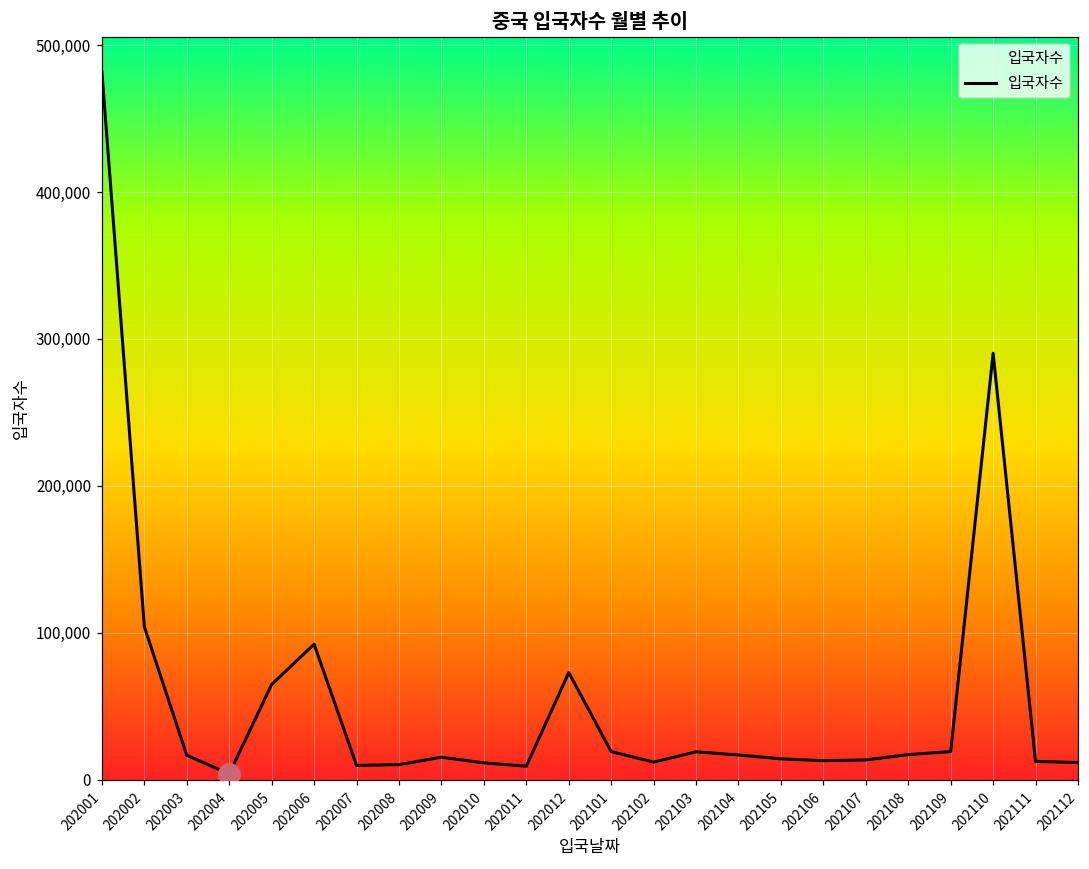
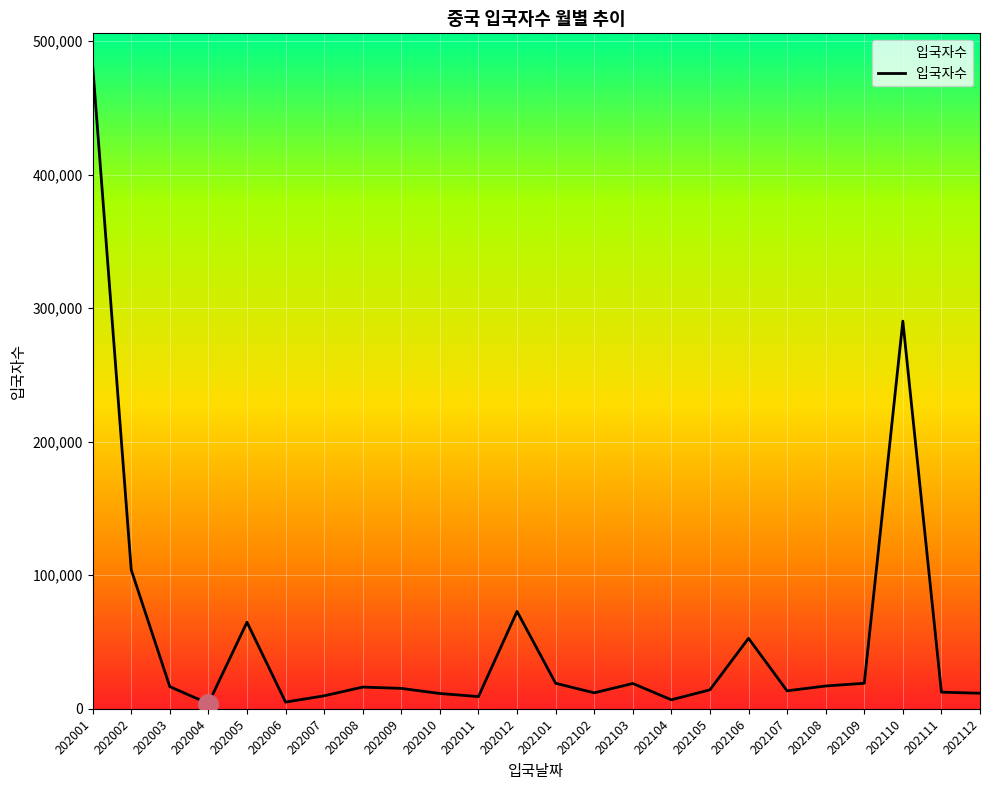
입국자수, 202006: 92,000 -> 5,000
입국자수, 202008: 10,000 -> 16,000
입국자수, 202104: 17,000 -> 7,000
입국자수, 202106: 13,000 -> 53,000
